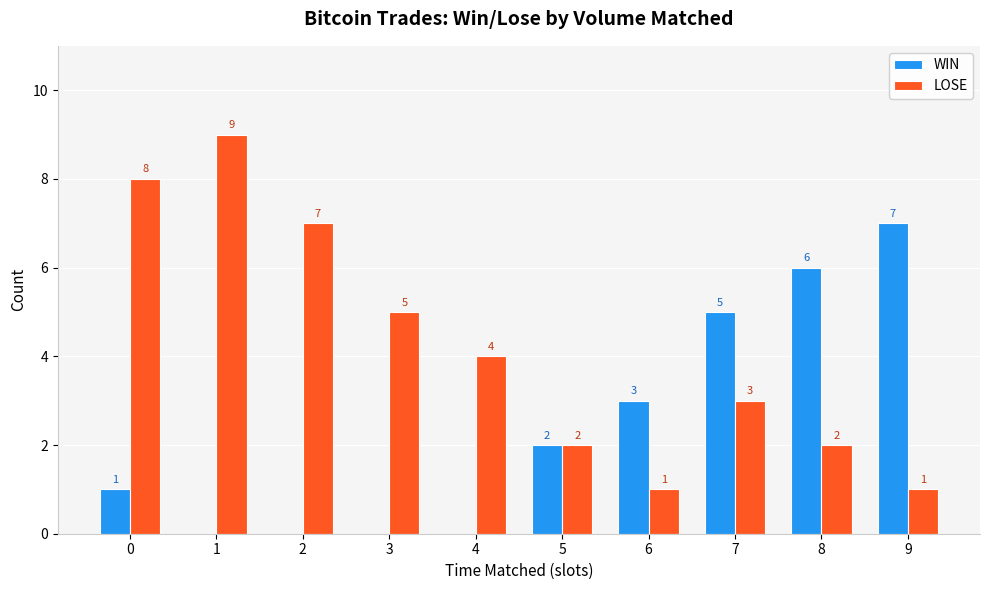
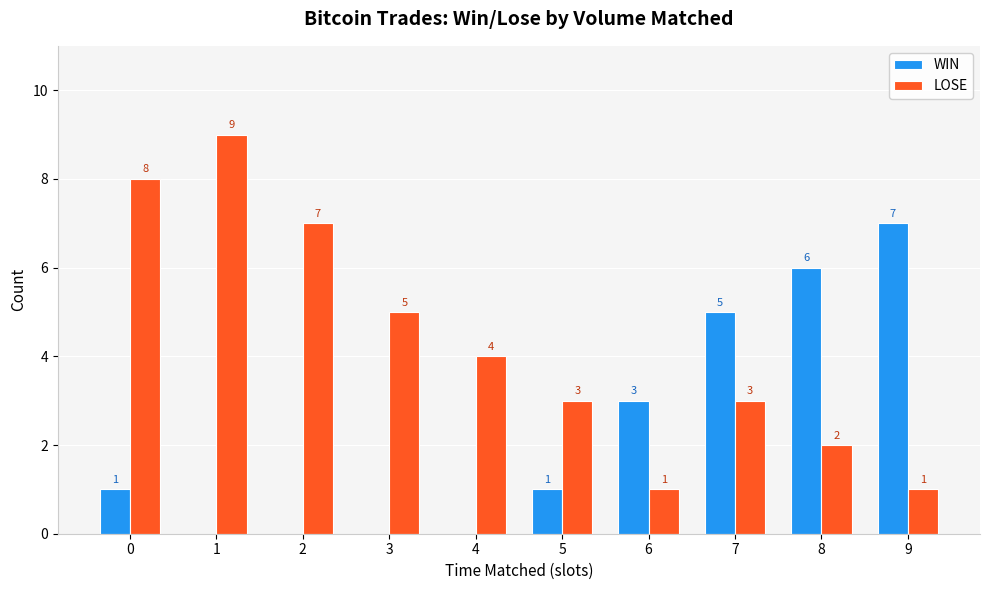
WIN, 5: 2 -> 1
LOSE, 5: 2 -> 3
